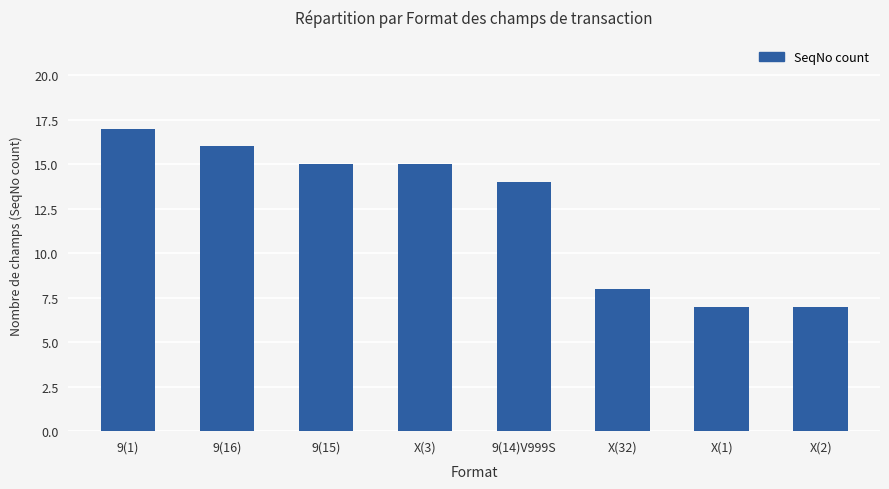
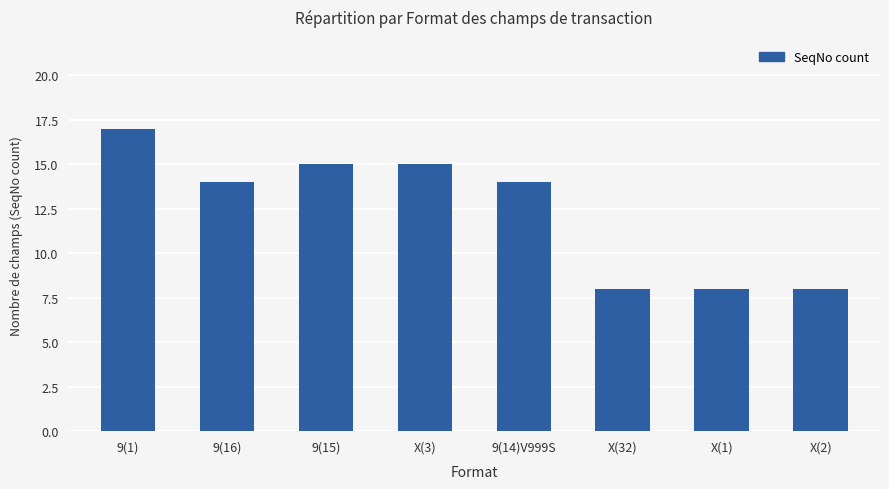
9(16): 16 -> 14
X(1): 7 -> 8
X(2): 7 -> 8
